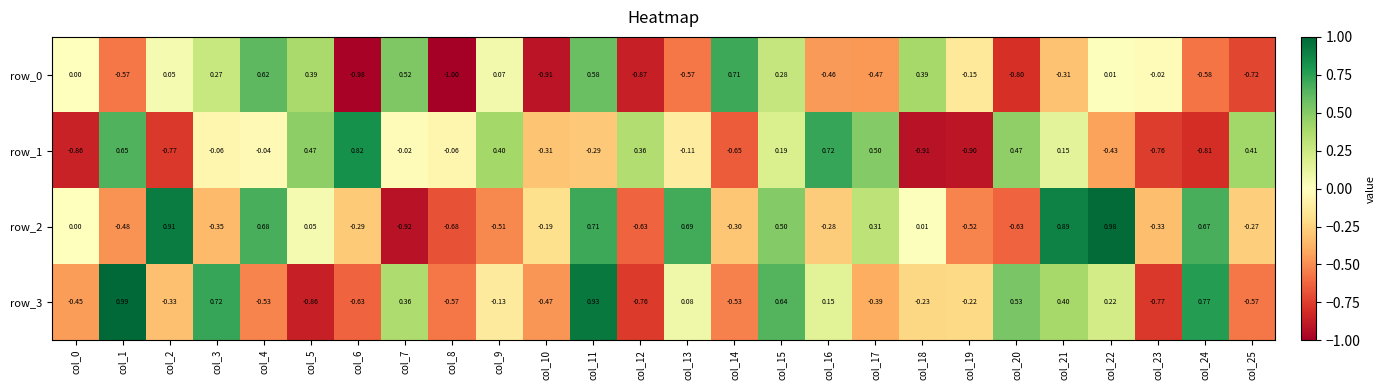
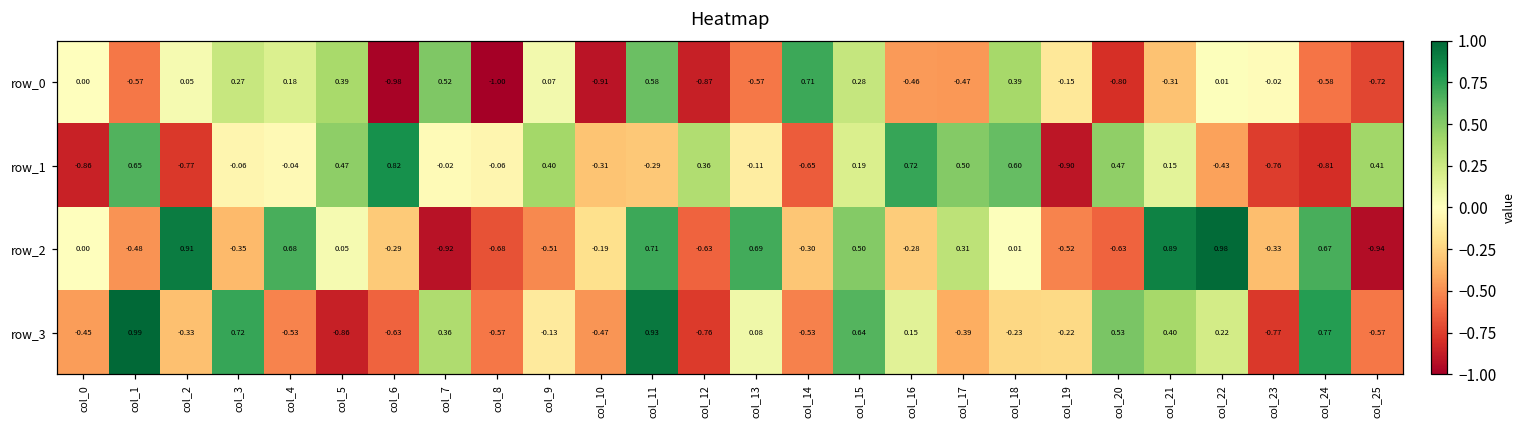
row_0, col_4: 0.62 -> 0.18
row_1, col_18: -0.91 -> 0.60
row_2, col_25: -0.27 -> -0.94
